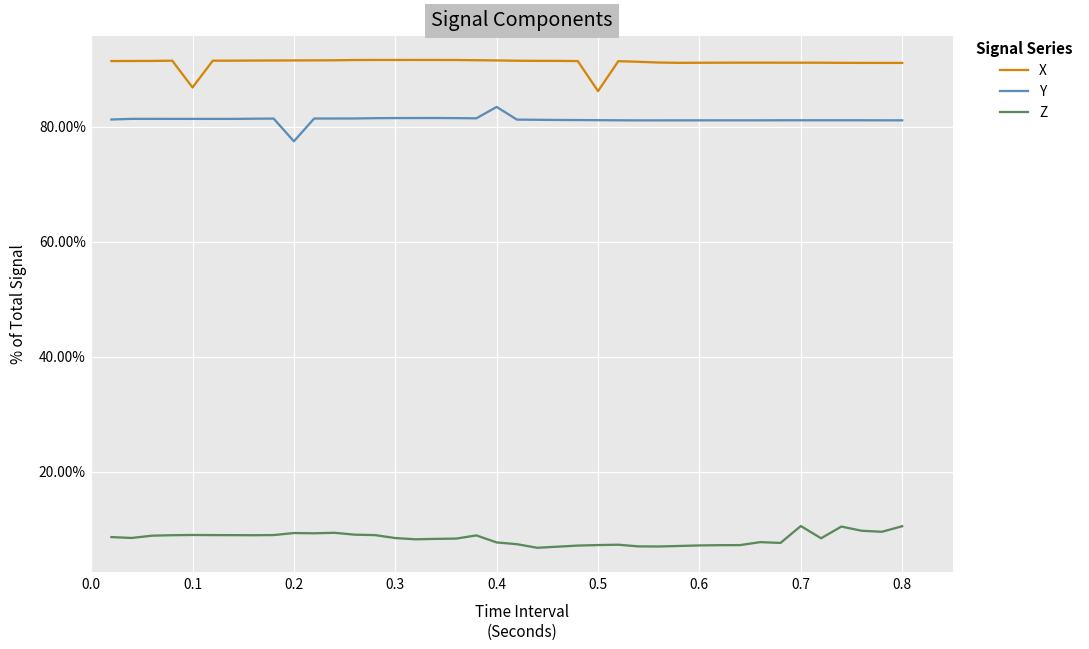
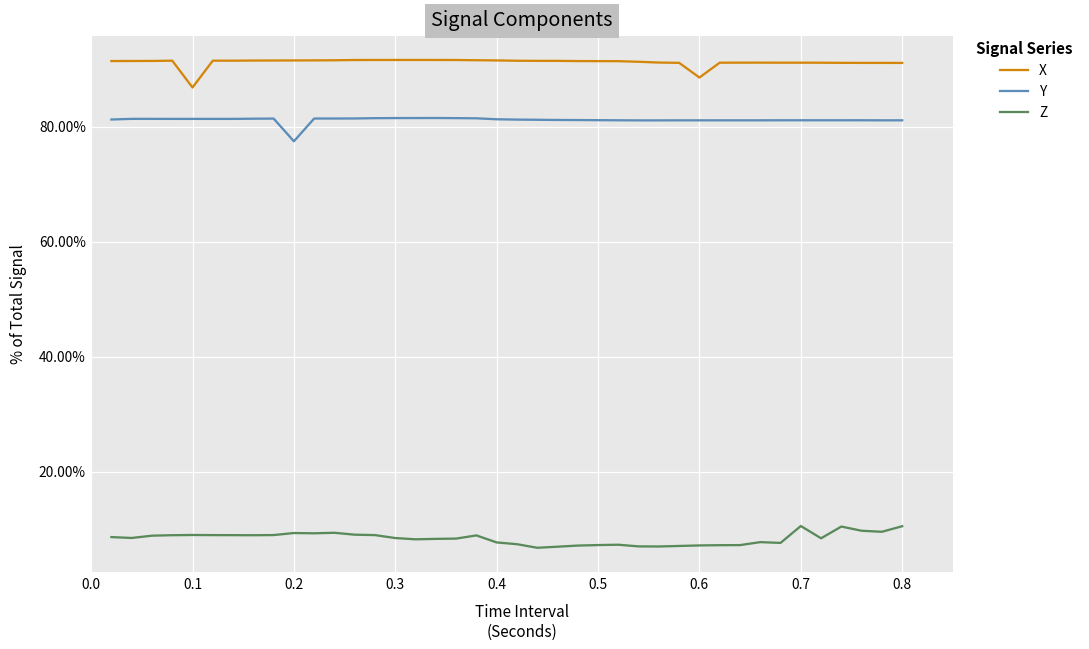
Y, 0.4: 83% -> 81%
X, 0.5: 86% -> 91%
X, 0.6: 91% -> 89%
